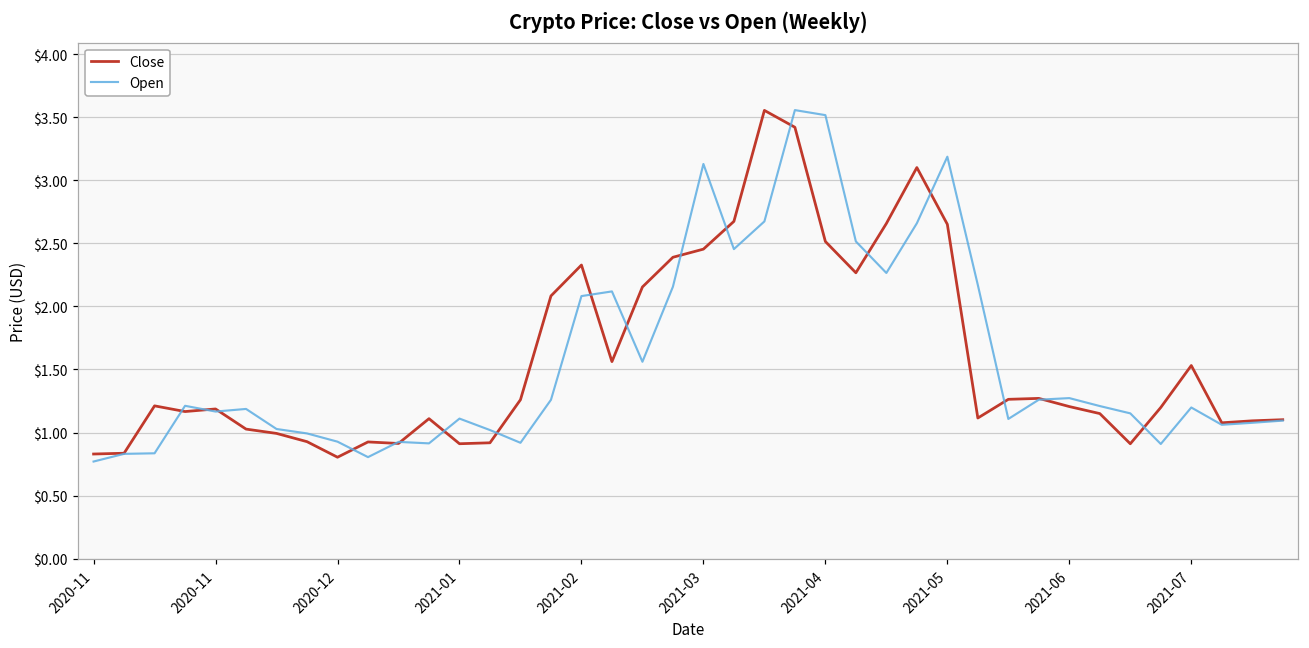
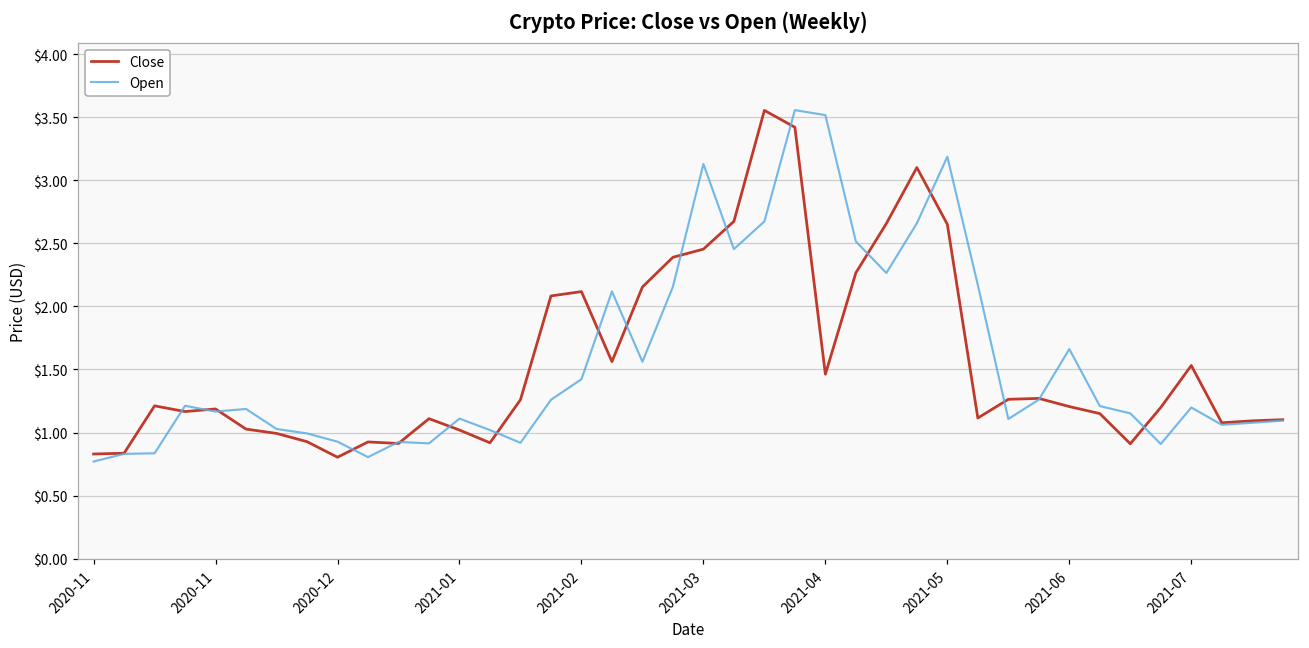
Close, 2021-01: $0.91 -> $1.02
Close, 2021-02: $2.33 -> $2.12
Open, 2021-02: $2.08 -> $1.42
Close, 2021-04: $2.52 -> $1.46
Open, 2021-06: $1.27 -> $1.66
